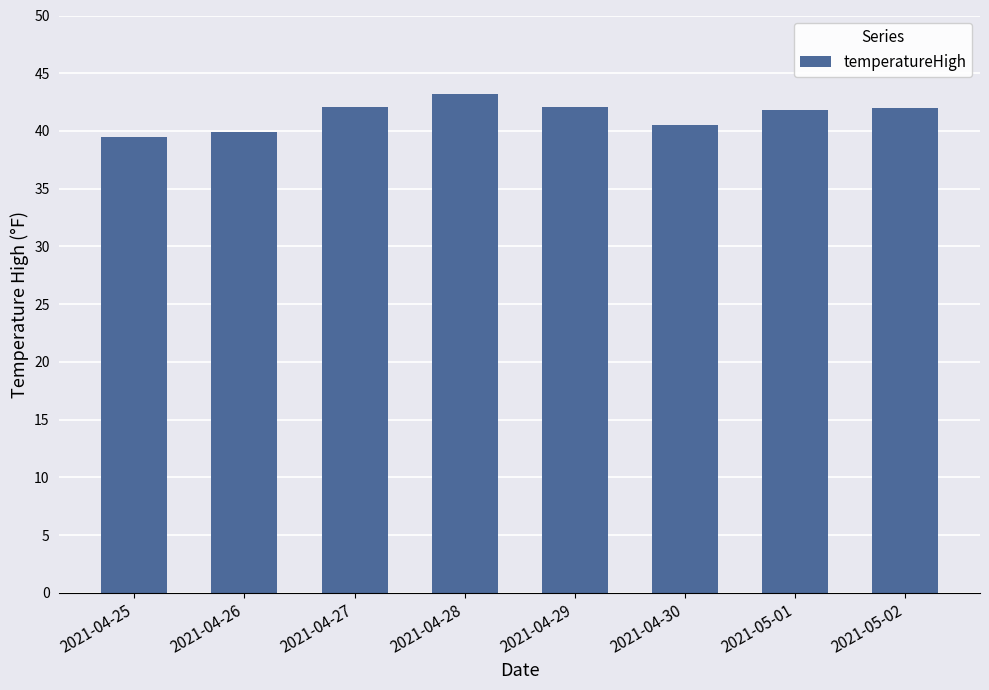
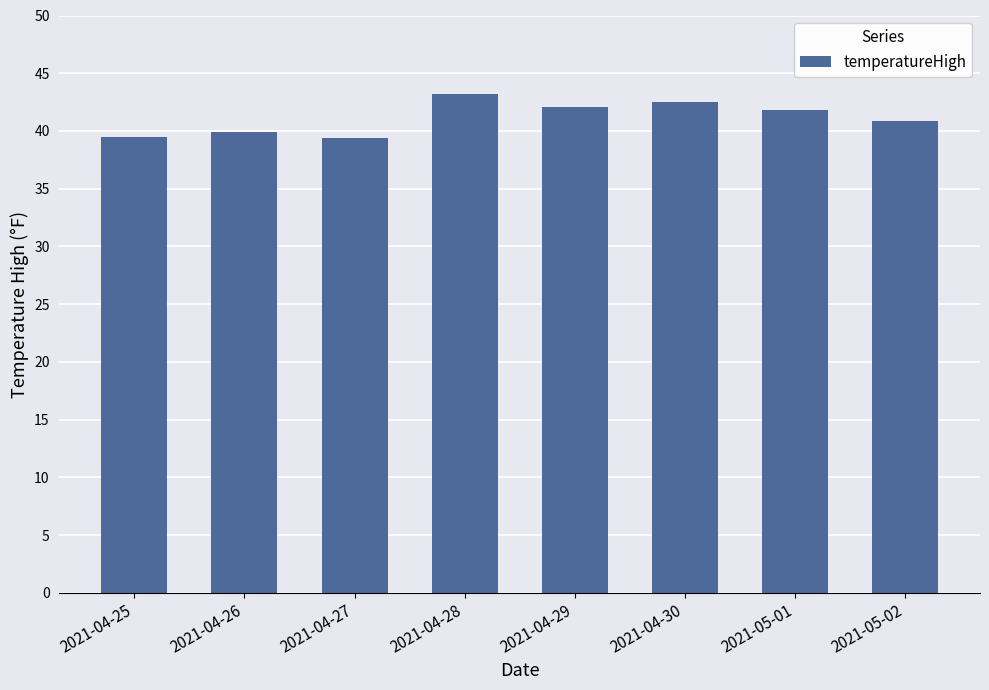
2021-04-27: 42.1 -> 39.4
2021-04-30: 40.5 -> 42.5
2021-05-02: 42.0 -> 40.9
